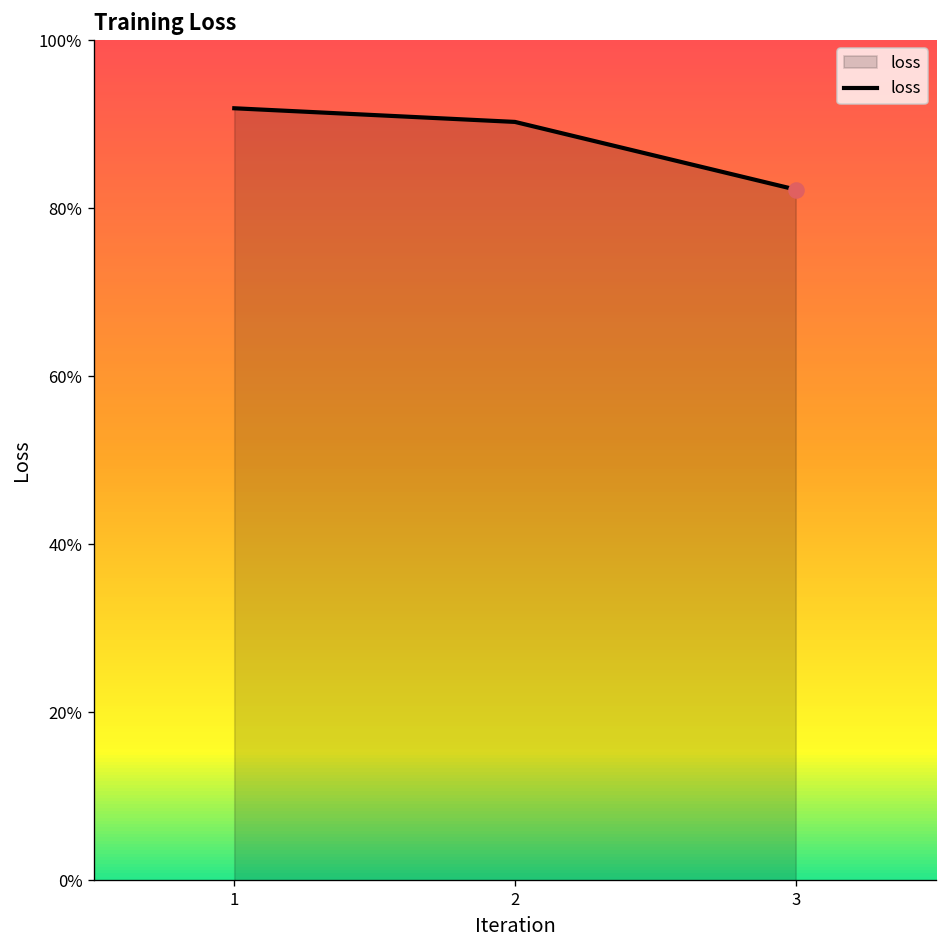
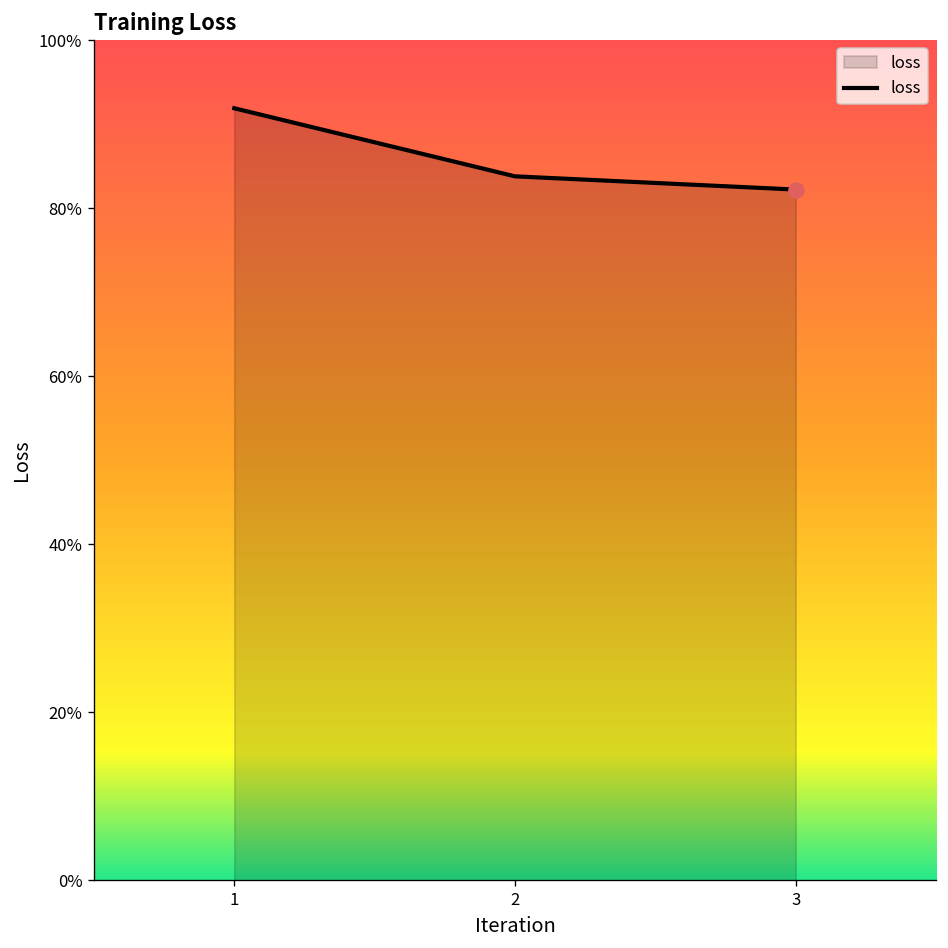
loss, 2: 90% -> 84%
